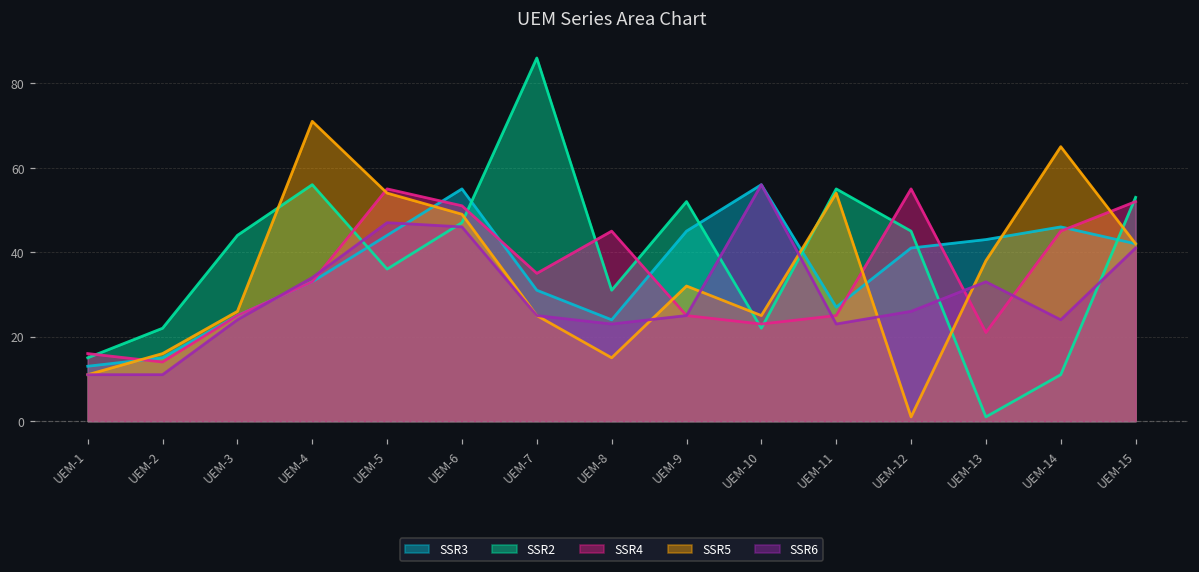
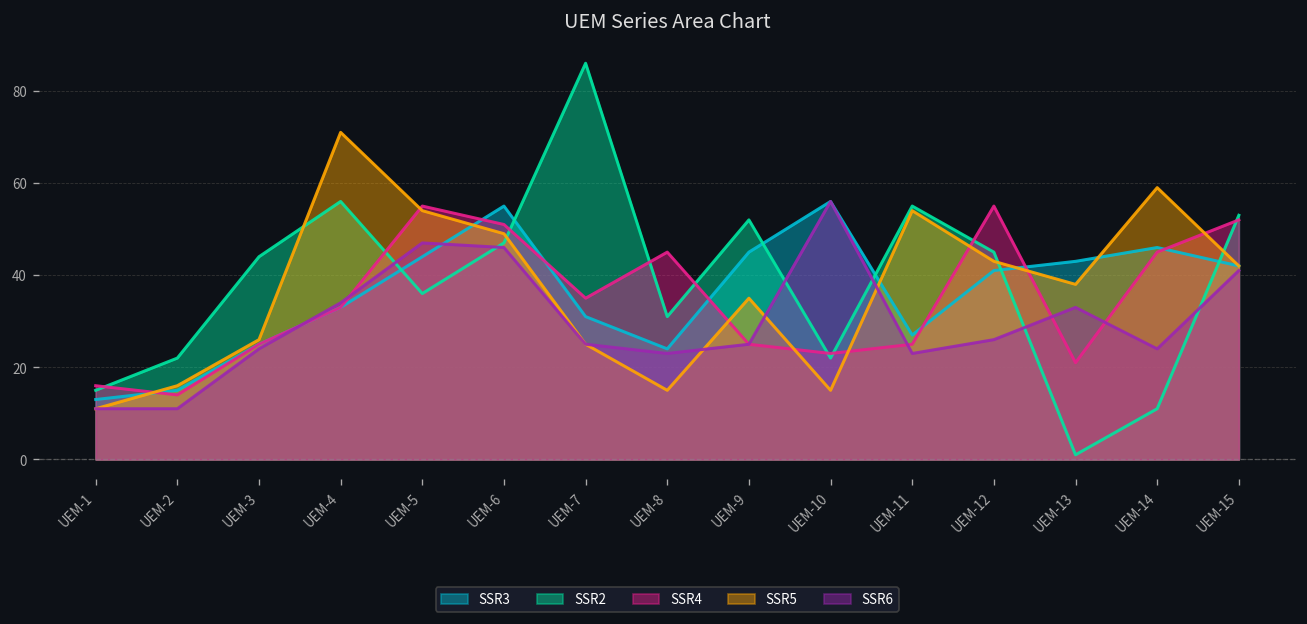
SSR5, UEM-9: 32 -> 35
SSR5, UEM-10: 25 -> 15
SSR5, UEM-12: 1 -> 43
SSR5, UEM-14: 65 -> 59
